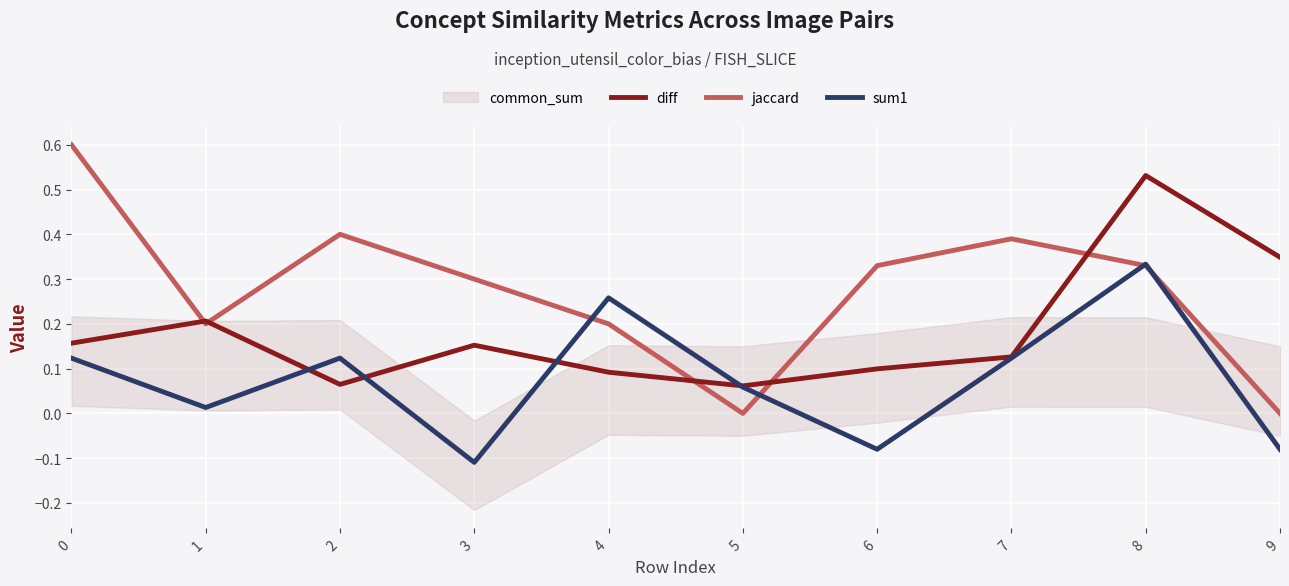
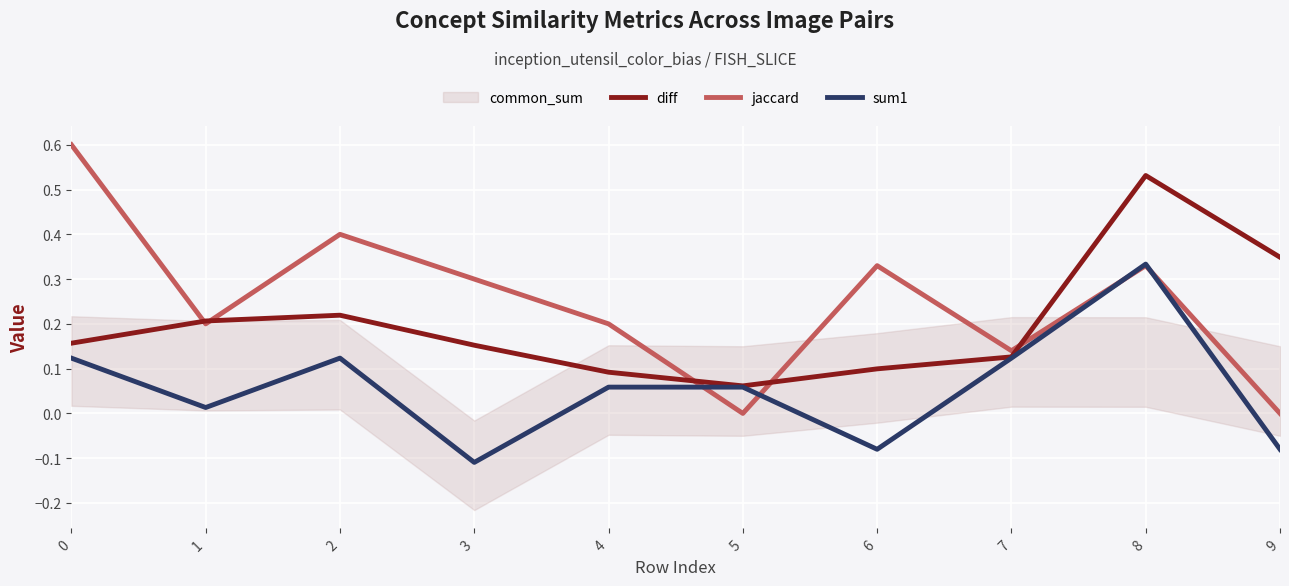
diff, 2: 0.06 -> 0.22
sum1, 4: 0.26 -> 0.06
jaccard, 7: 0.39 -> 0.14
